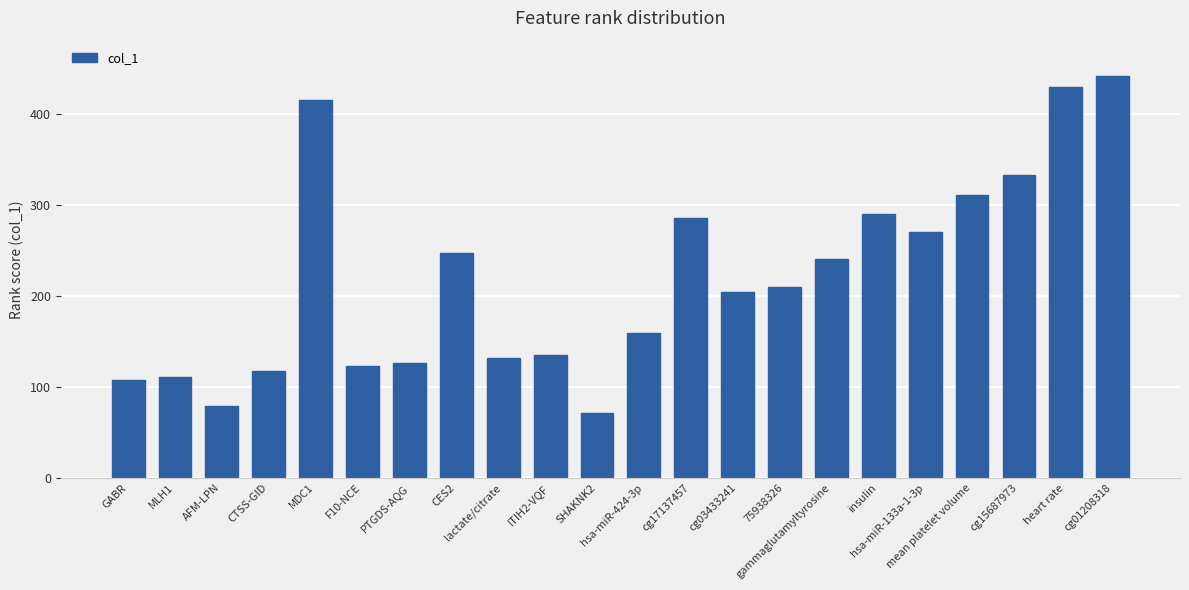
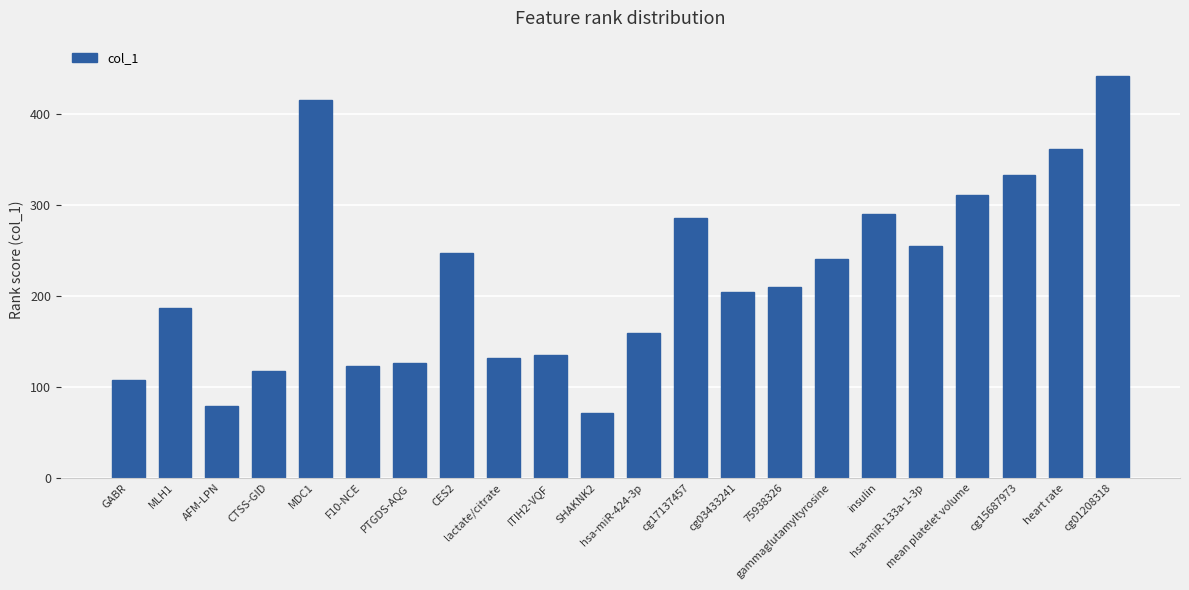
MLH1: 110 -> 190
hsa-miR-133a-1-3p: 270 -> 260
heart rate: 430 -> 360
